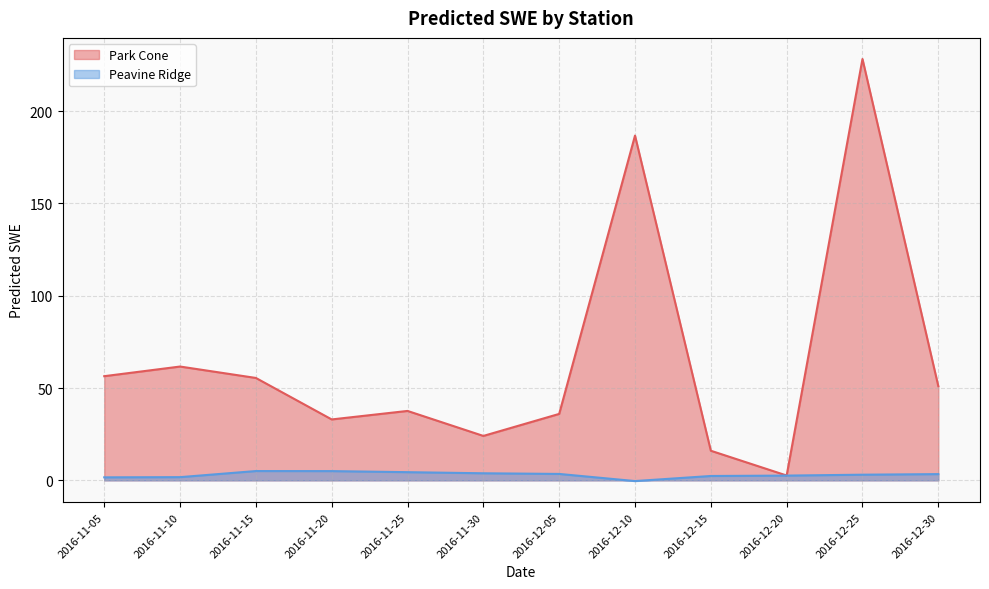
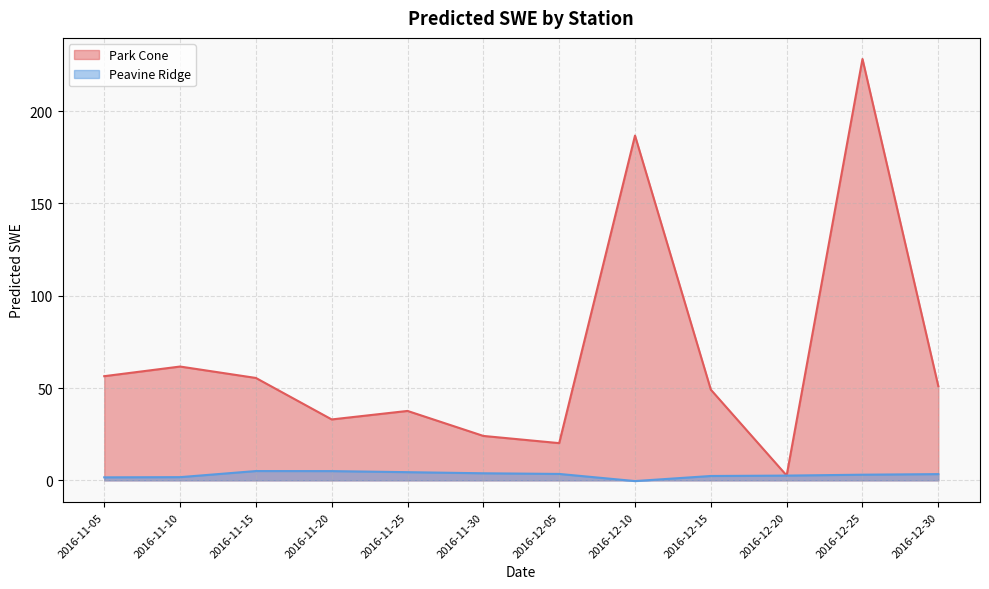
Park Cone, 2016-12-05: 36 -> 20
Park Cone, 2016-12-15: 16 -> 49
